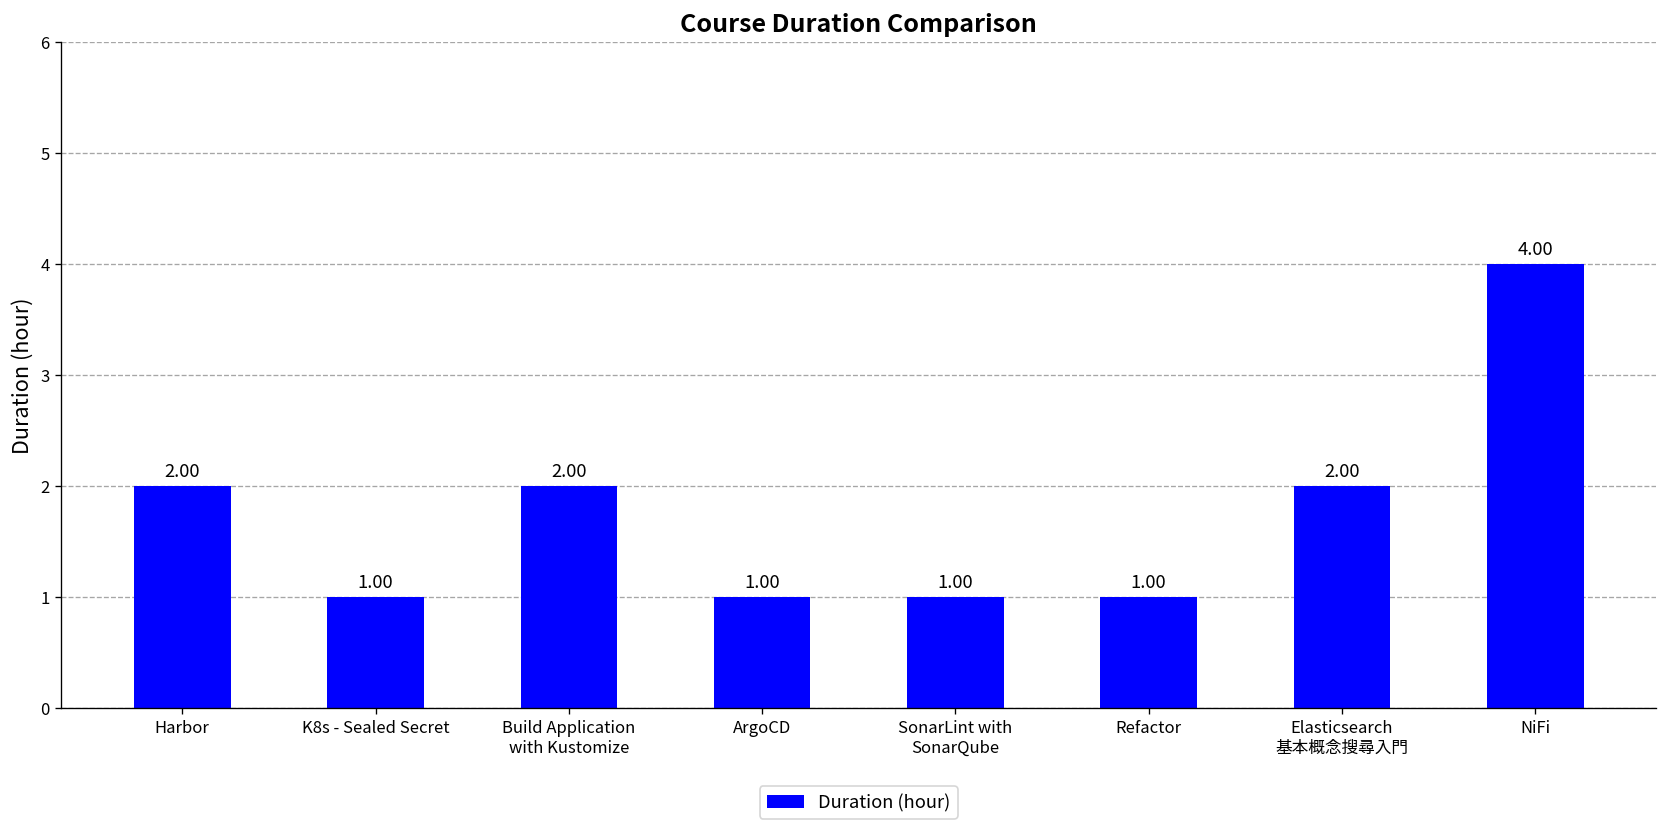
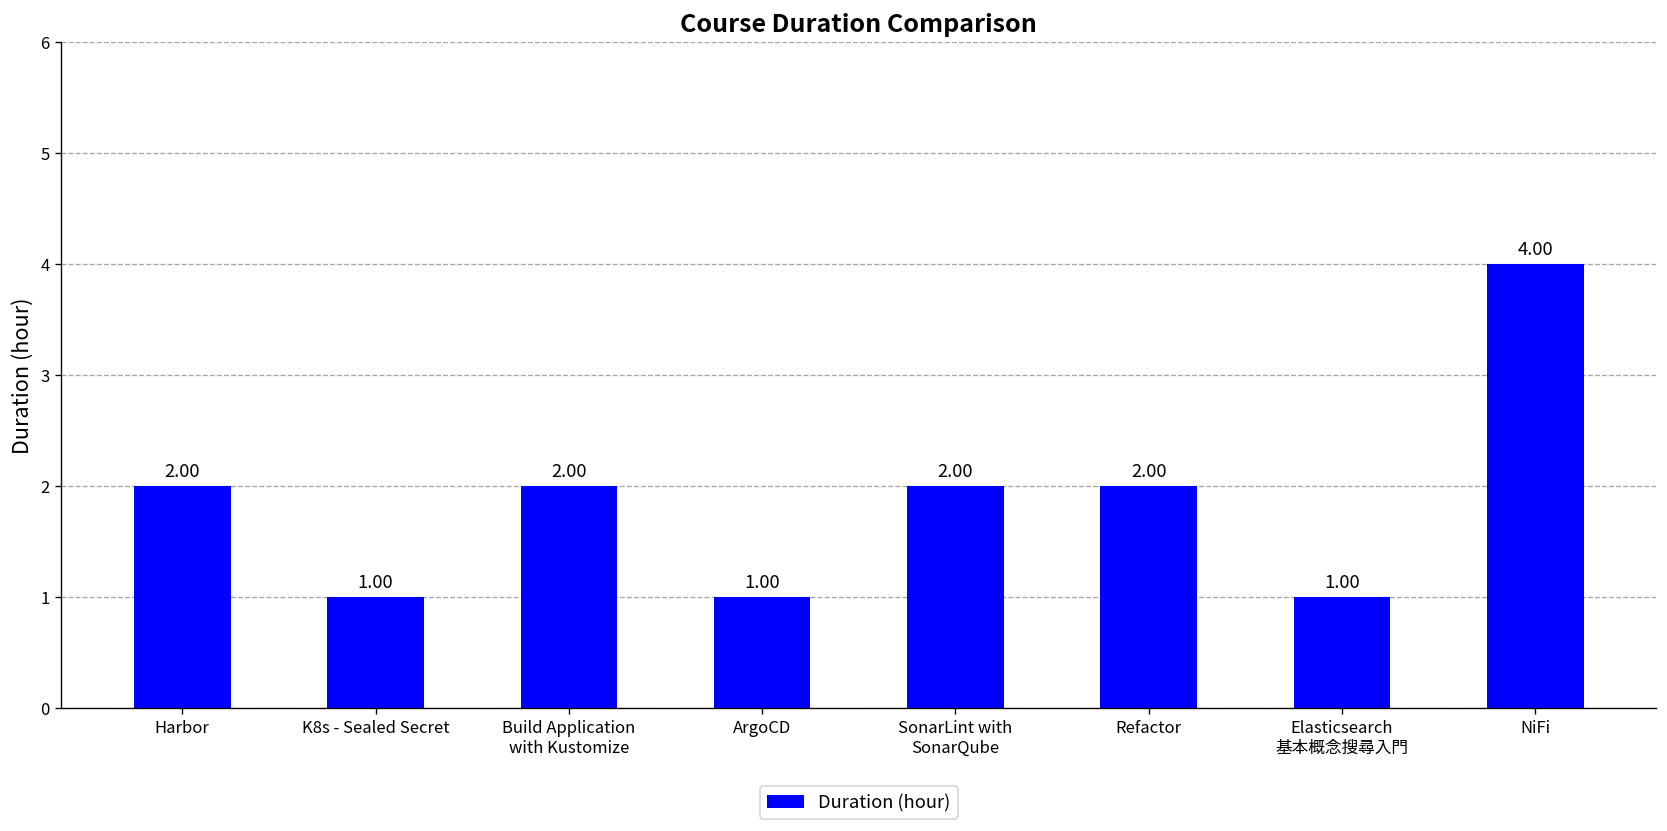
SonarLint with SonarQube: 1.00 -> 2.00
Refactor: 1.00 -> 2.00
Elasticsearch 基本概念搜尋入門: 2.00 -> 1.00
